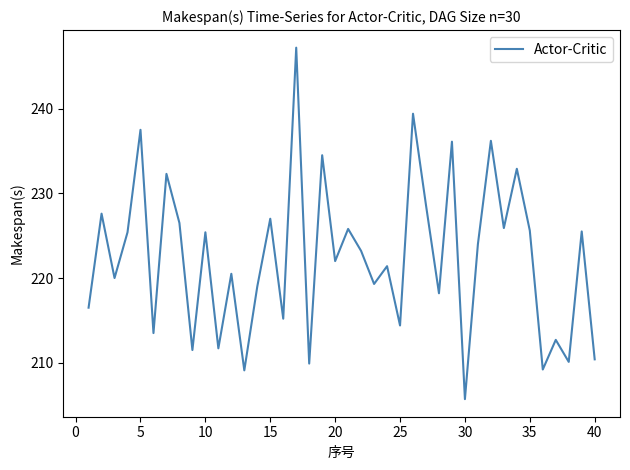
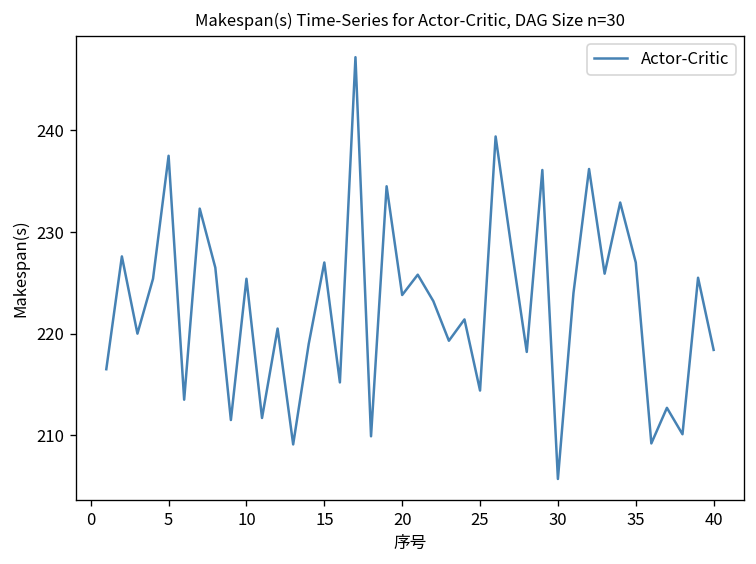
20: 222 -> 224
35: 226 -> 227
40: 210 -> 218
